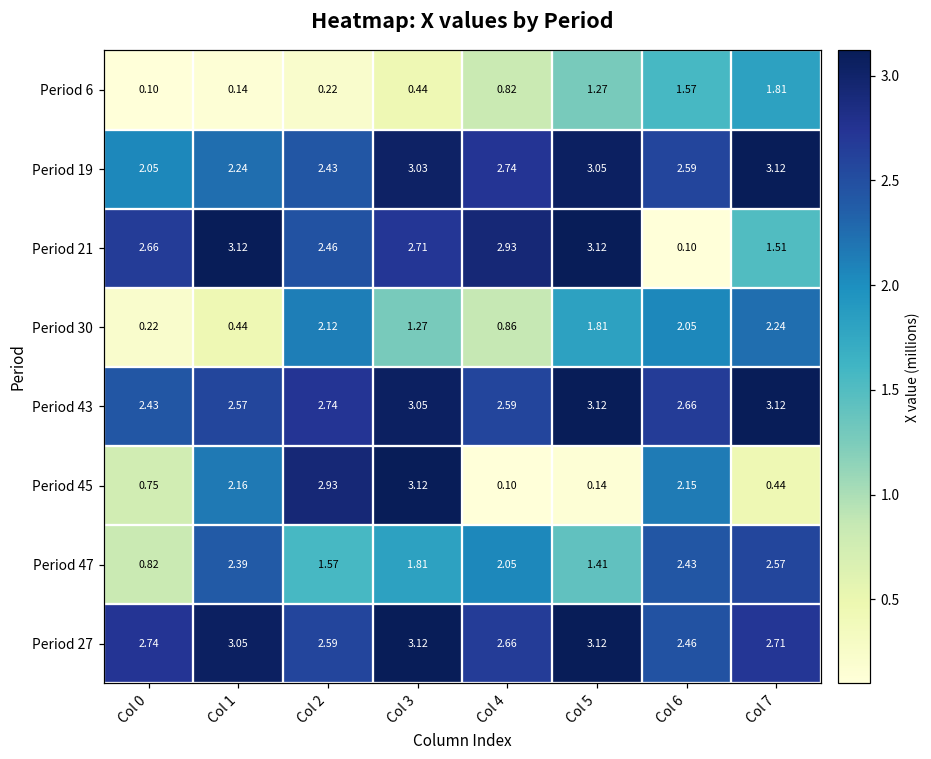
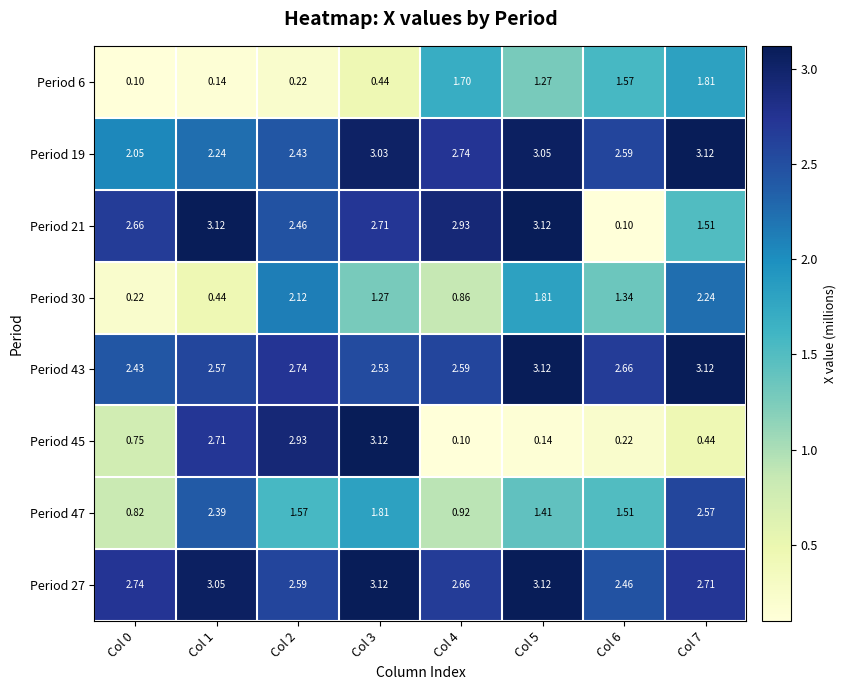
Period 6, Col 4: 0.82 -> 1.70
Period 30, Col 6: 2.05 -> 1.34
Period 43, Col 3: 3.05 -> 2.53
Period 45, Col 1: 2.16 -> 2.71
Period 45, Col 6: 2.15 -> 0.22
Period 47, Col 4: 2.05 -> 0.92
Period 47, Col 6: 2.43 -> 1.51
